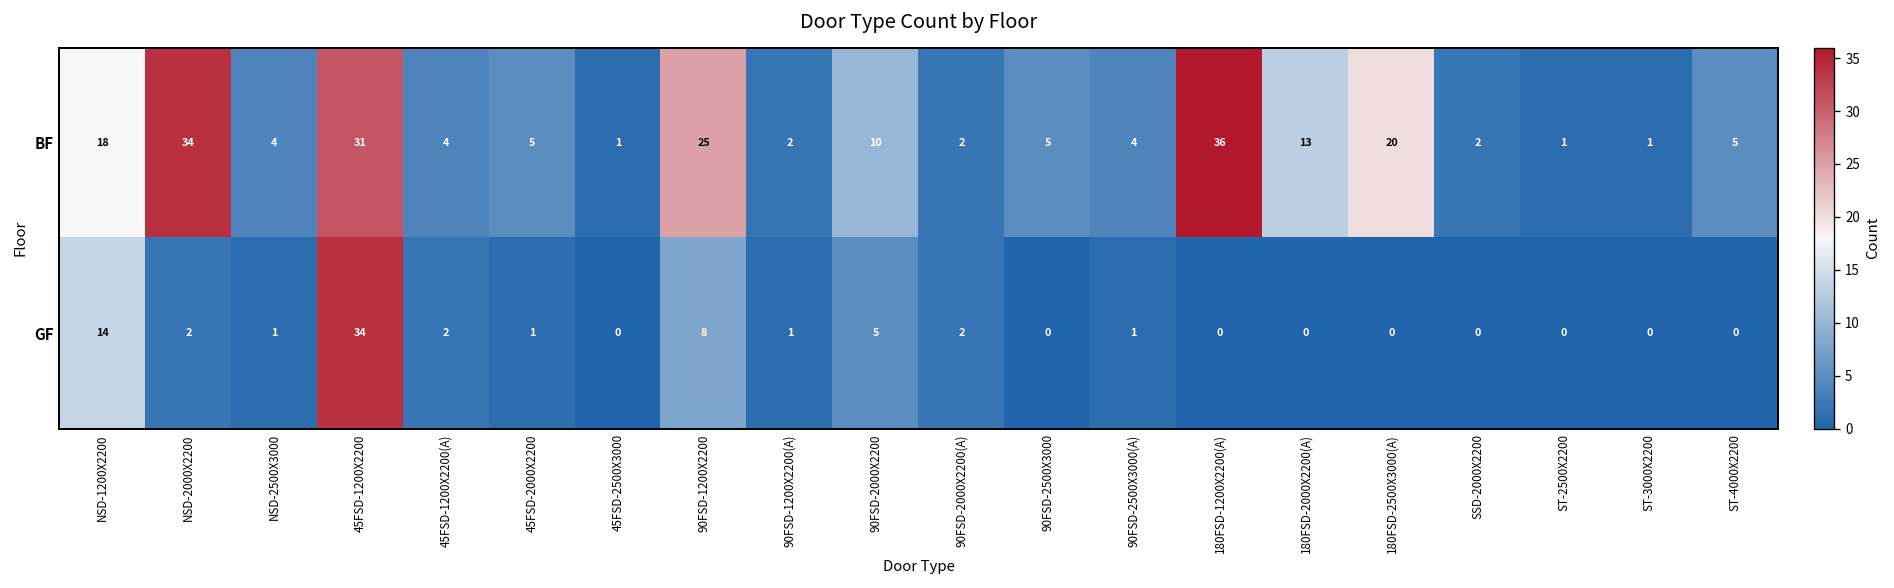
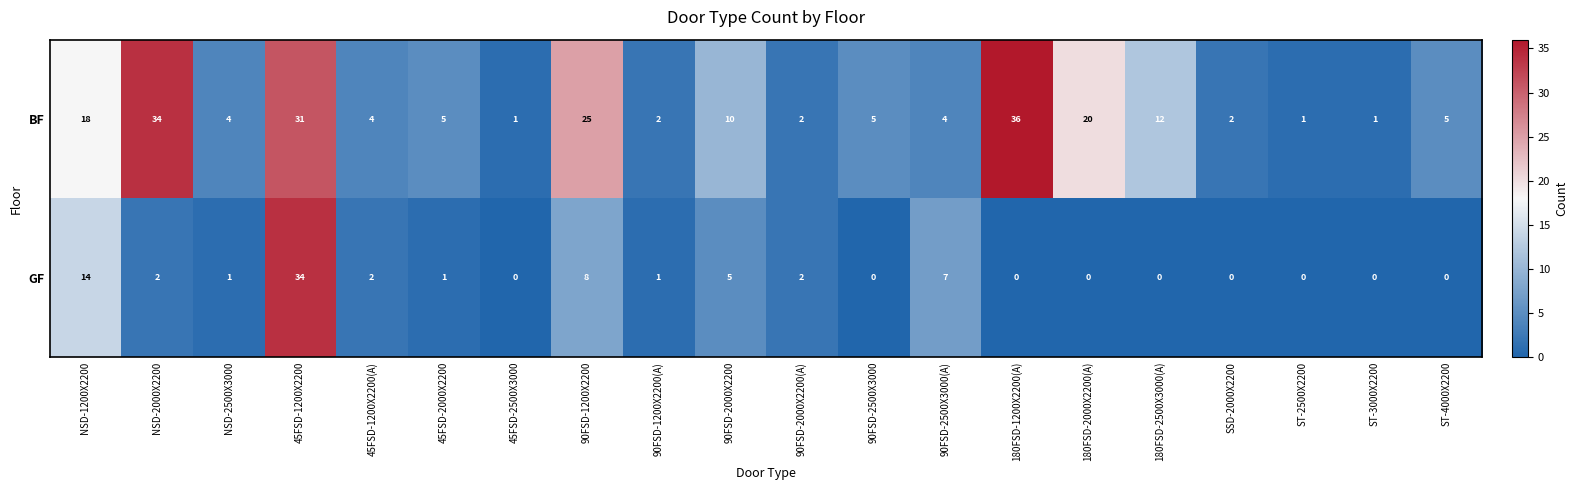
BF, 180FSD-2000X2200(A): 13 -> 20
BF, 180FSD-2500X3000(A): 20 -> 12
GF, 90FSD-2500X3000(A): 1 -> 7
